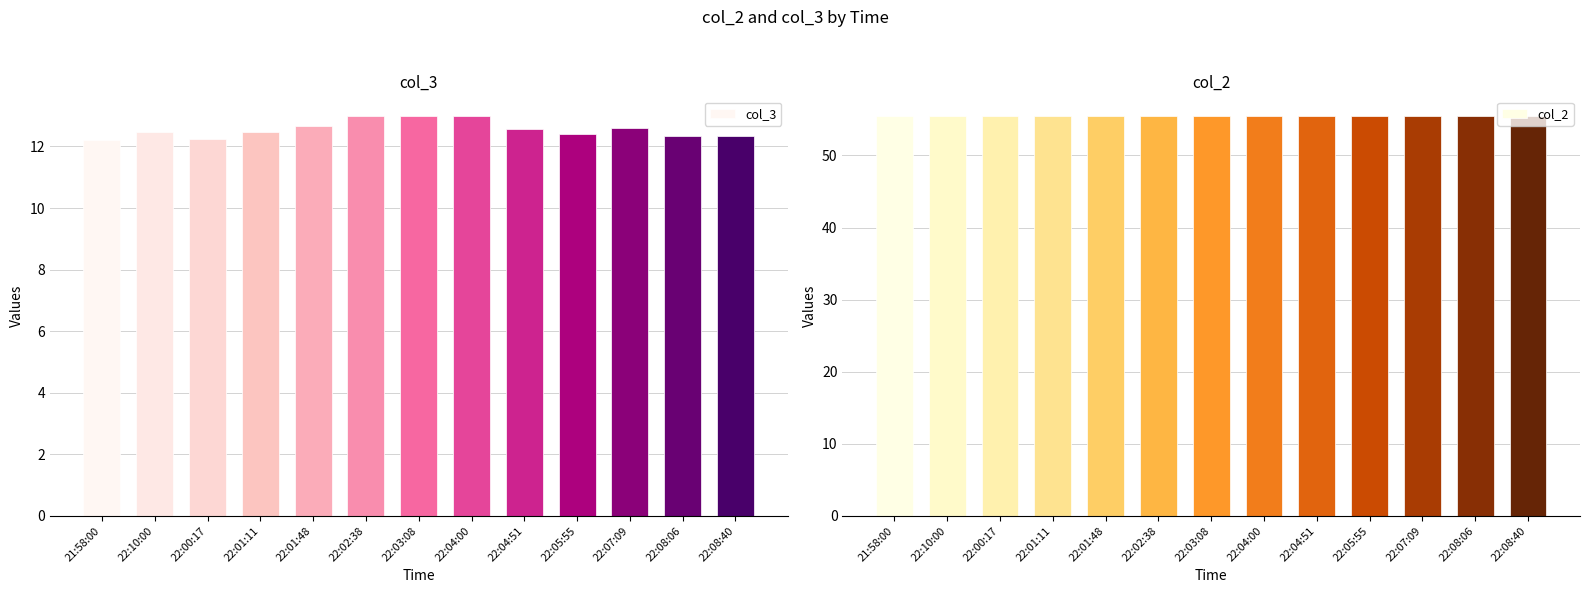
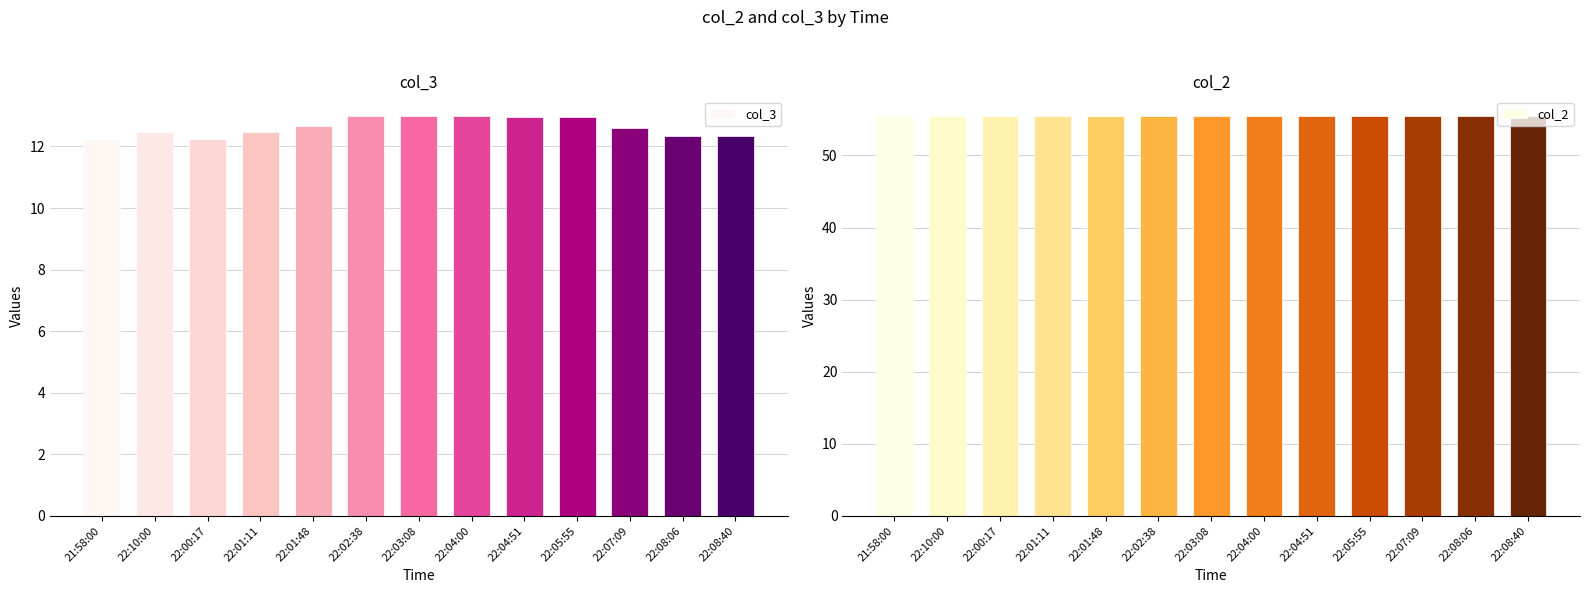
col_3, 22:04:51: 12.6 -> 13.0
col_3, 22:05:55: 12.4 -> 13.0
